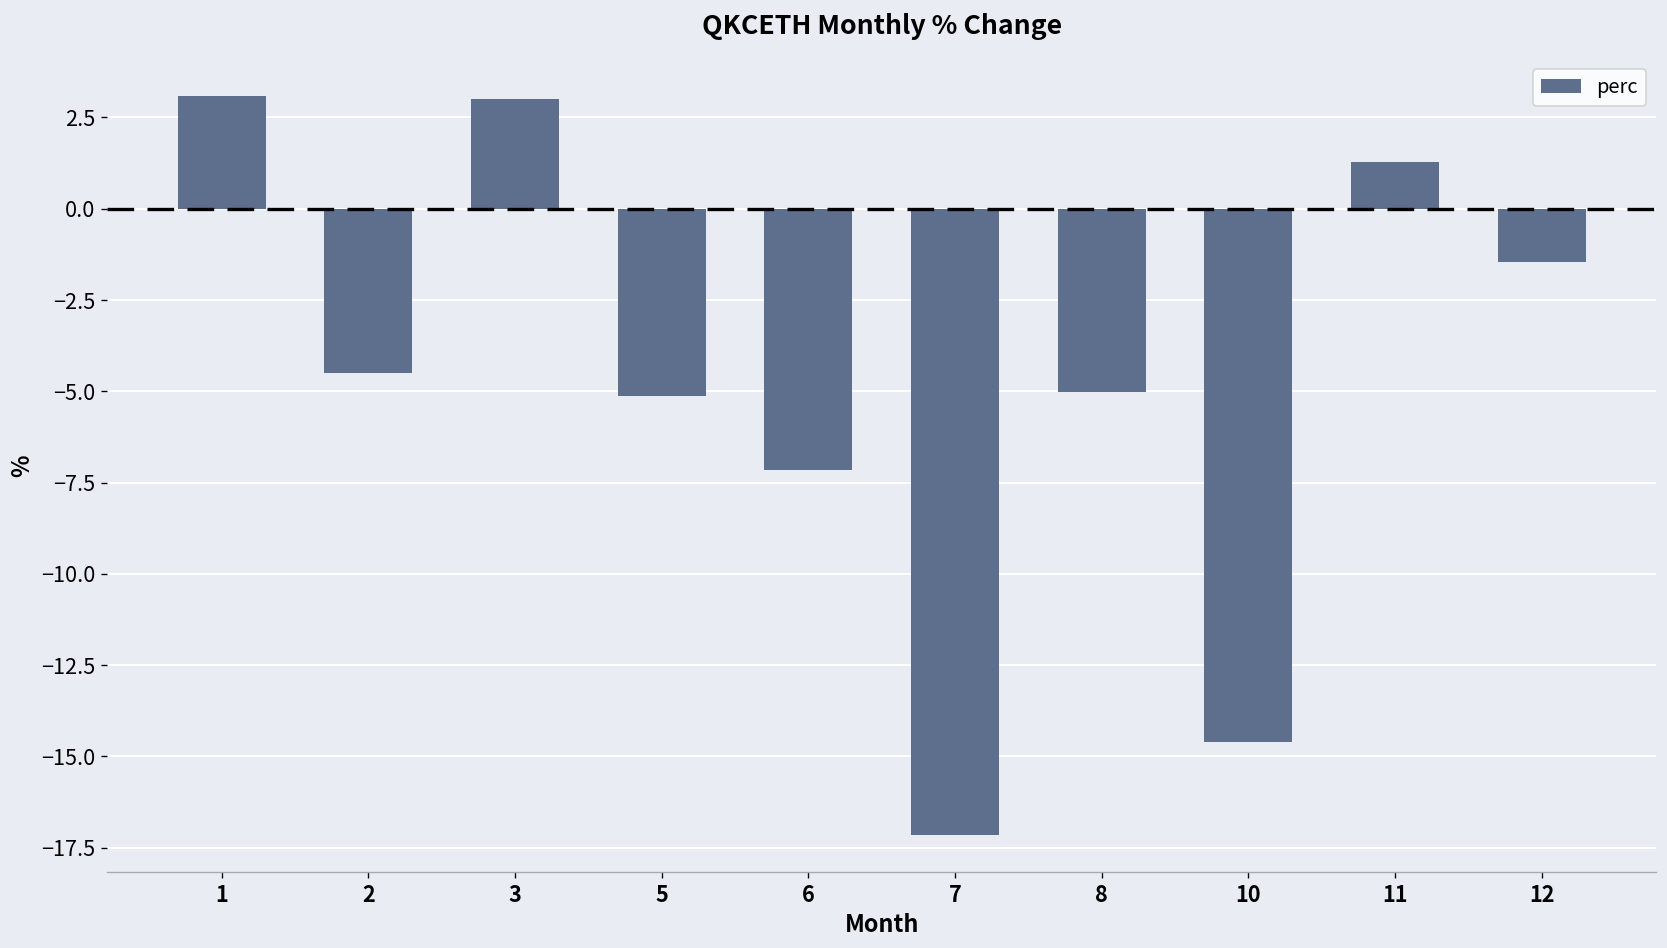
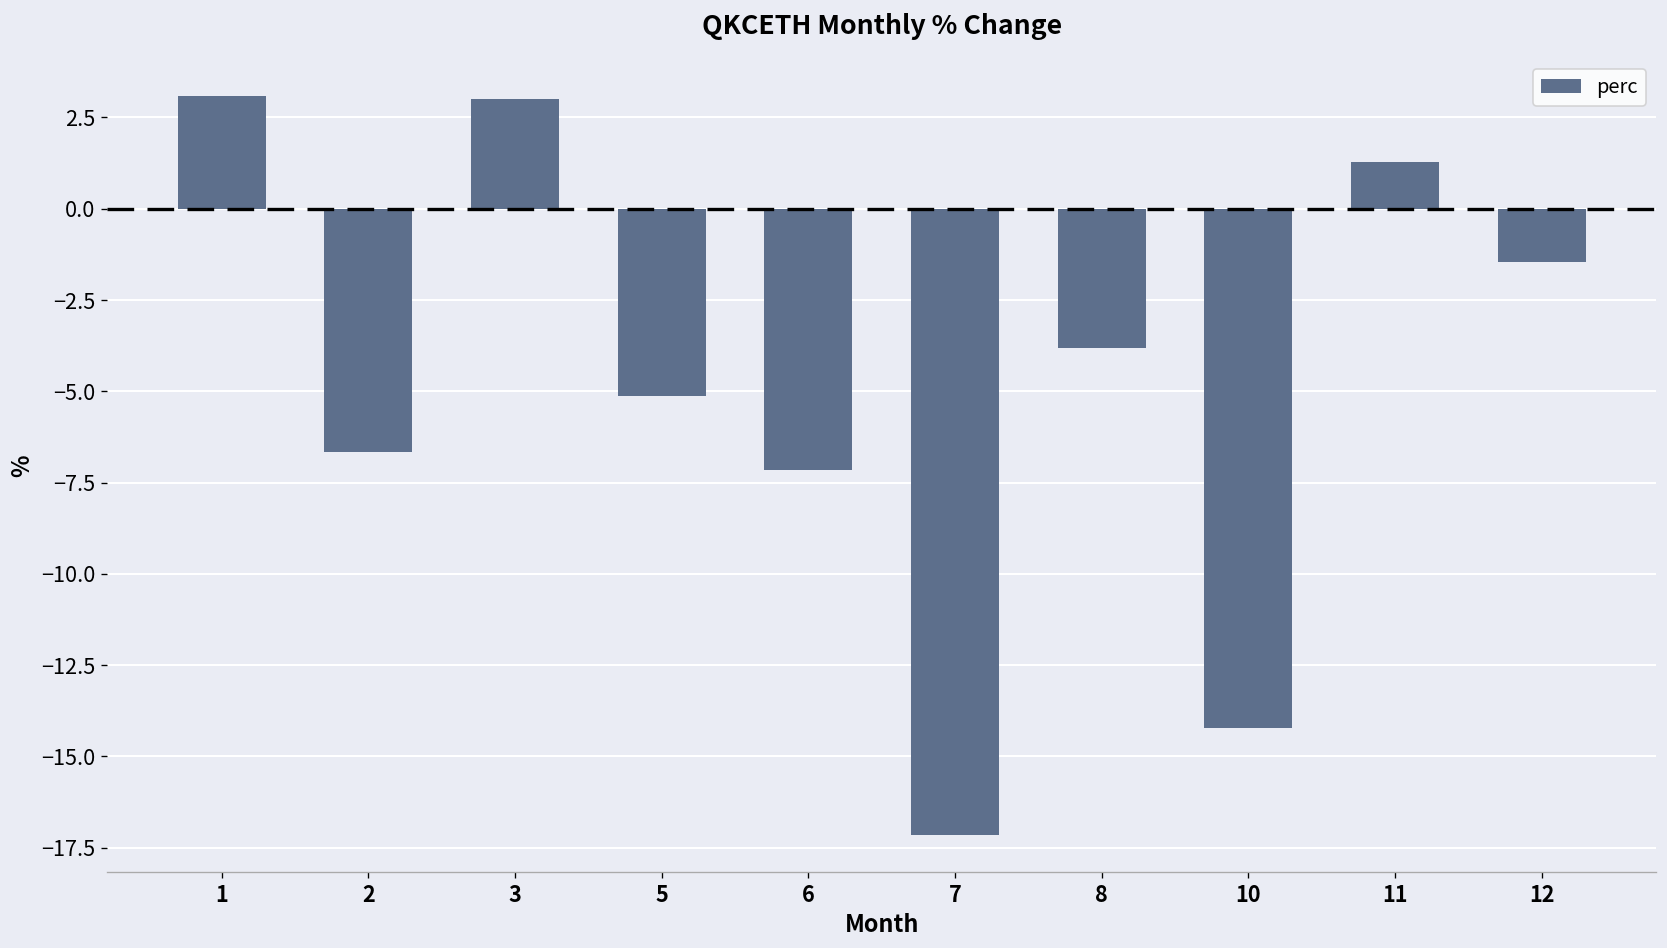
2: -4.5 -> -6.7
8: -5.0 -> -3.8
10: -14.6 -> -14.2
